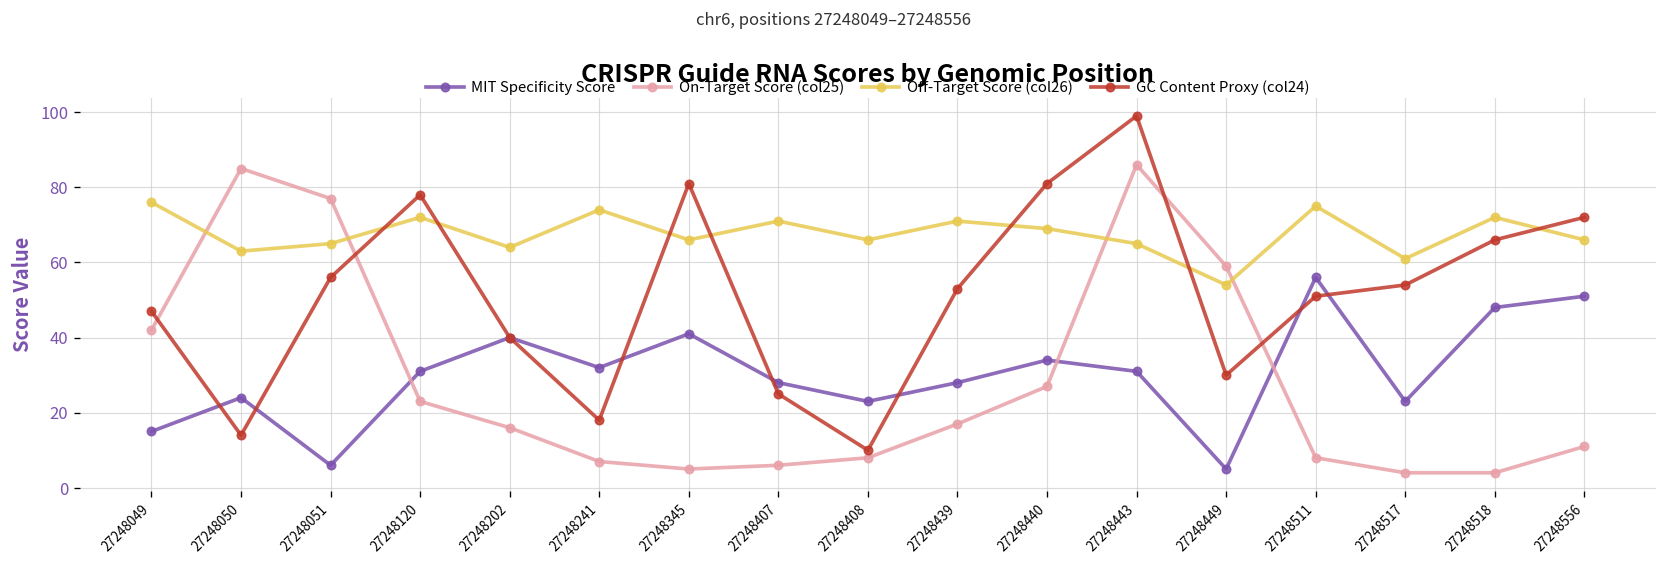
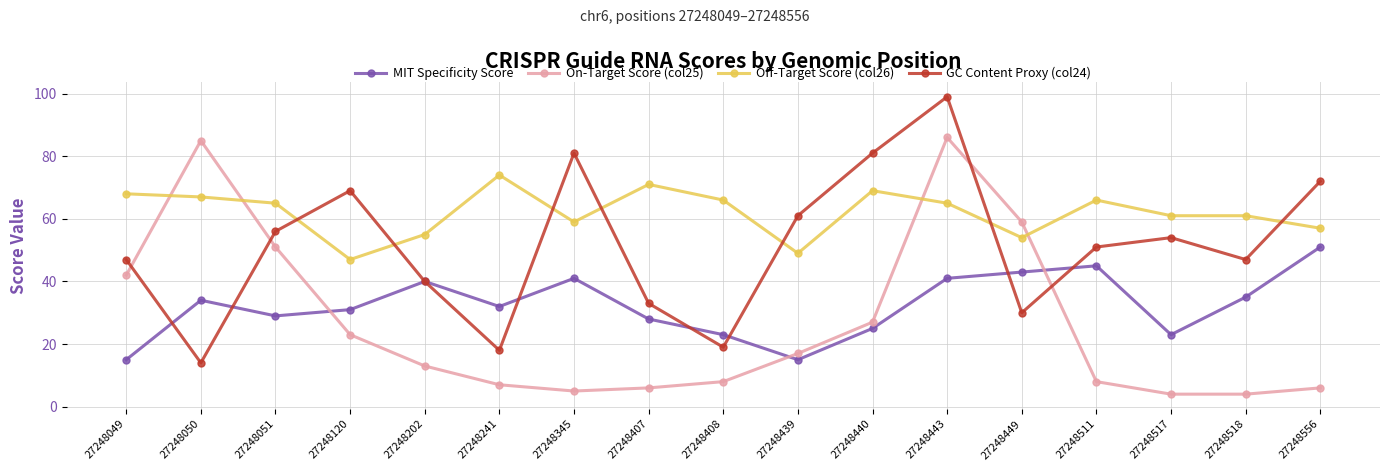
Off-Target Score (col26), 27248049: 76 -> 68
MIT Specificity Score, 27248050: 24 -> 34
Off-Target Score (col26), 27248050: 63 -> 67
MIT Specificity Score, 27248051: 6 -> 29
On-Target Score (col25), 27248051: 77 -> 51
Off-Target Score (col26), 27248120: 72 -> 47
GC Content Proxy (col24), 27248120: 78 -> 69
On-Target Score (col25), 27248202: 16 -> 13
Off-Target Score (col26), 27248202: 64 -> 55
Off-Target Score (col26), 27248345: 66 -> 59
GC Content Proxy (col24), 27248407: 25 -> 33
GC Content Proxy (col24), 27248408: 10 -> 19
MIT Specificity Score, 27248439: 28 -> 15
Off-Target Score (col26), 27248439: 71 -> 49
GC Content Proxy (col24), 27248439: 53 -> 61
MIT Specificity Score, 27248440: 34 -> 25
MIT Specificity Score, 27248443: 31 -> 41
MIT Specificity Score, 27248449: 5 -> 43
MIT Specificity Score, 27248511: 56 -> 45
Off-Target Score (col26), 27248511: 75 -> 66
MIT Specificity Score, 27248518: 48 -> 35
Off-Target Score (col26), 27248518: 72 -> 61
GC Content Proxy (col24), 27248518: 66 -> 47
On-Target Score (col25), 27248556: 11 -> 6
Off-Target Score (col26), 27248556: 66 -> 57
